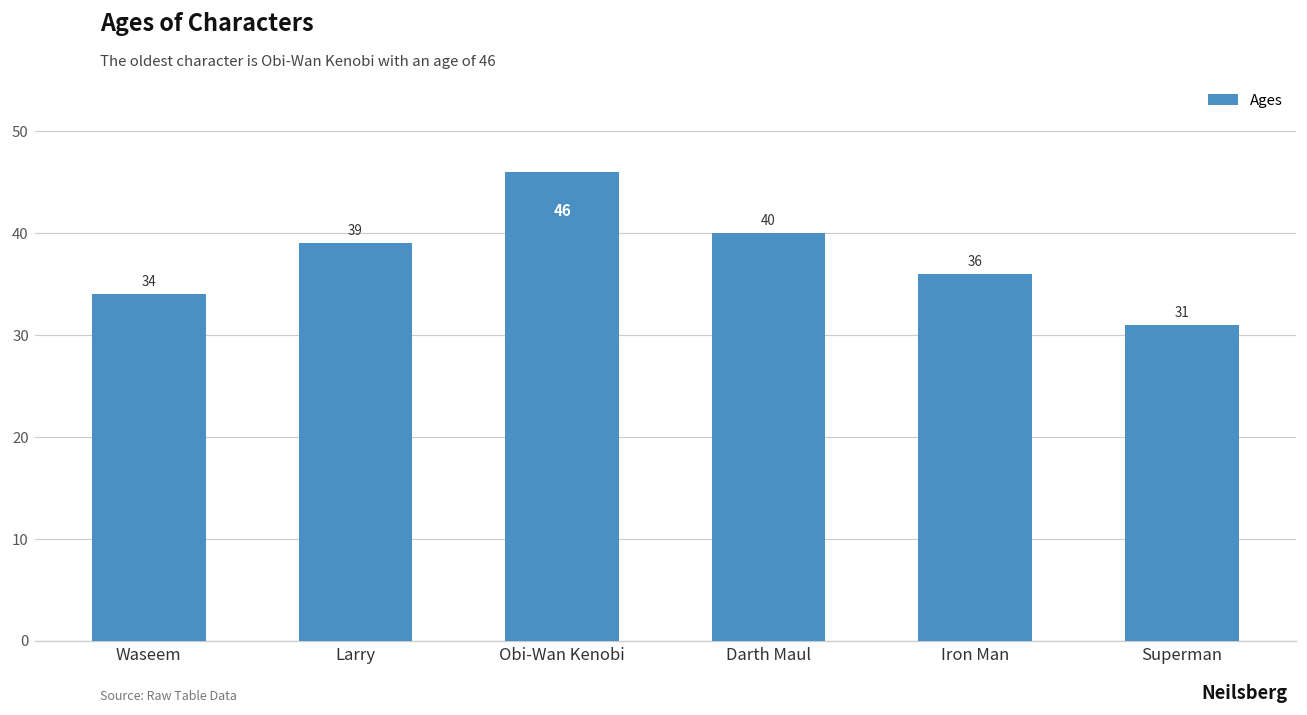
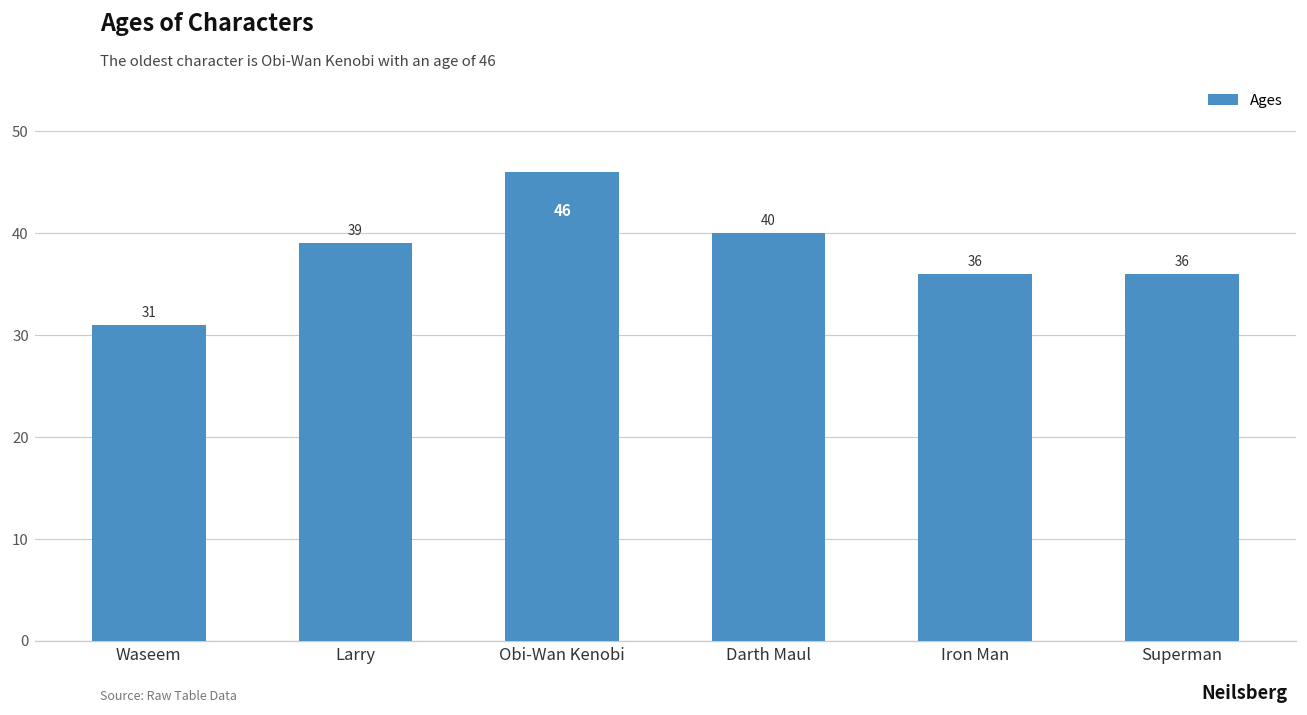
Waseem: 34 -> 31
Superman: 31 -> 36
